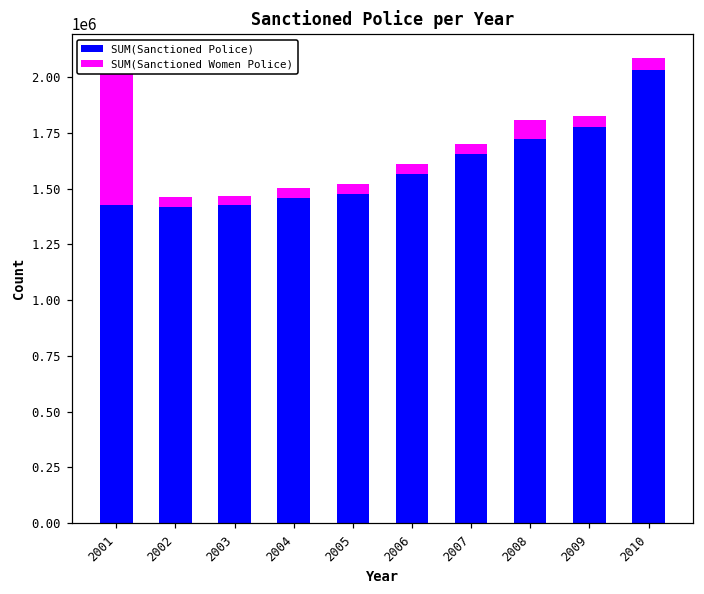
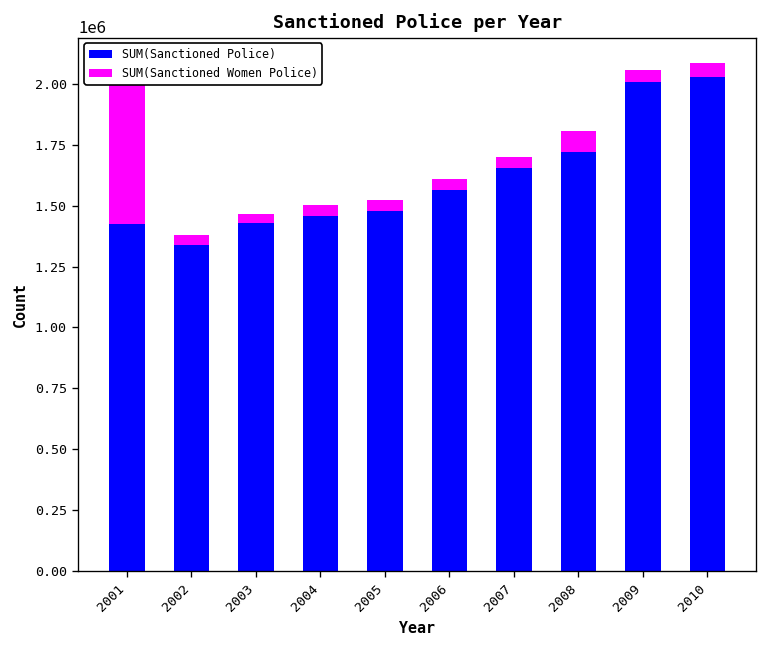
SUM(Sanctioned Police), 2002: 1420000 -> 1340000
SUM(Sanctioned Police), 2009: 1780000 -> 2010000
